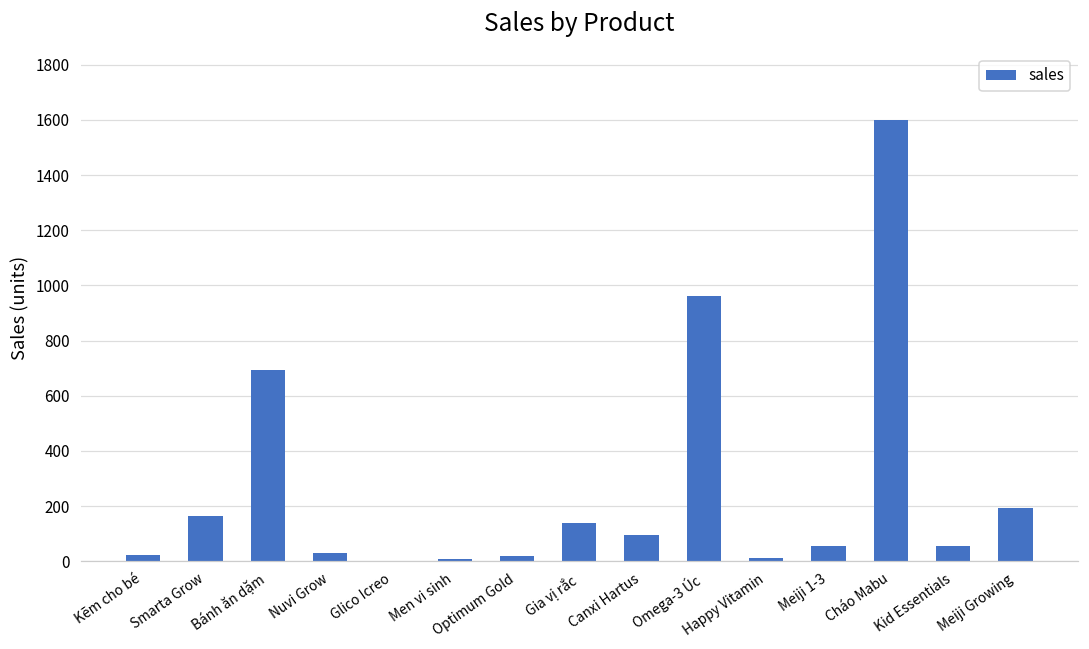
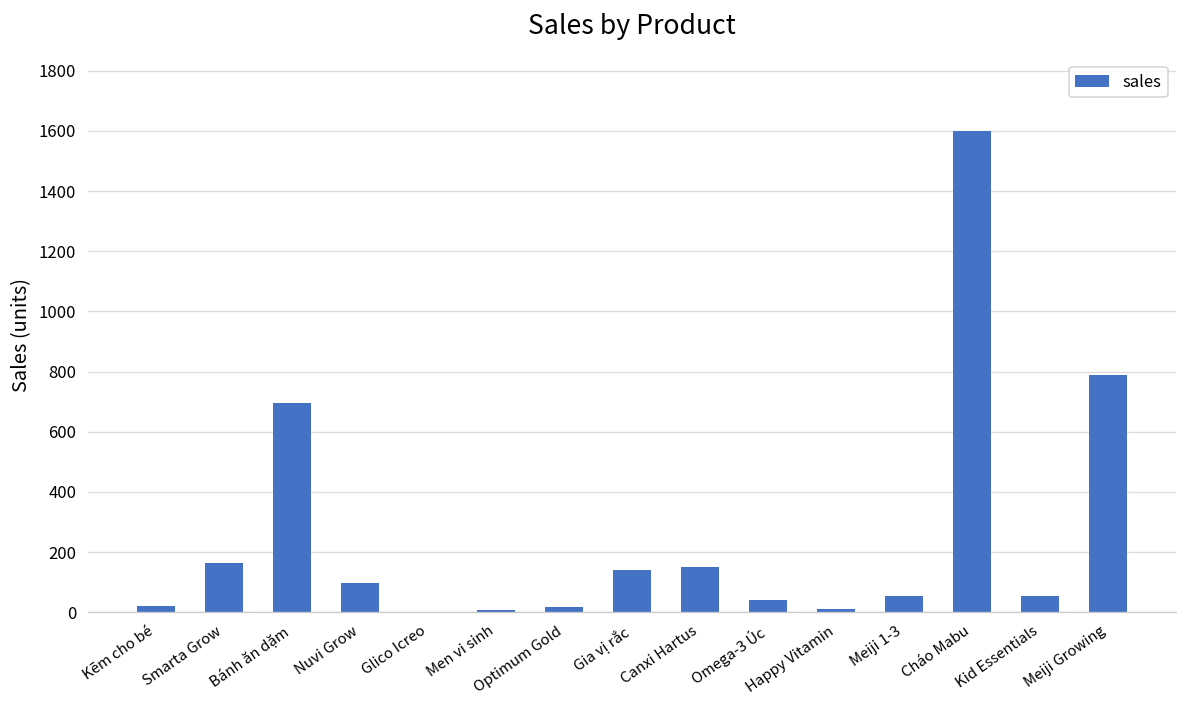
Nuvi Grow: 30 -> 100
Canxi Hartus: 100 -> 150
Omega-3 Úc: 960 -> 40
Meiji Growing: 190 -> 790
